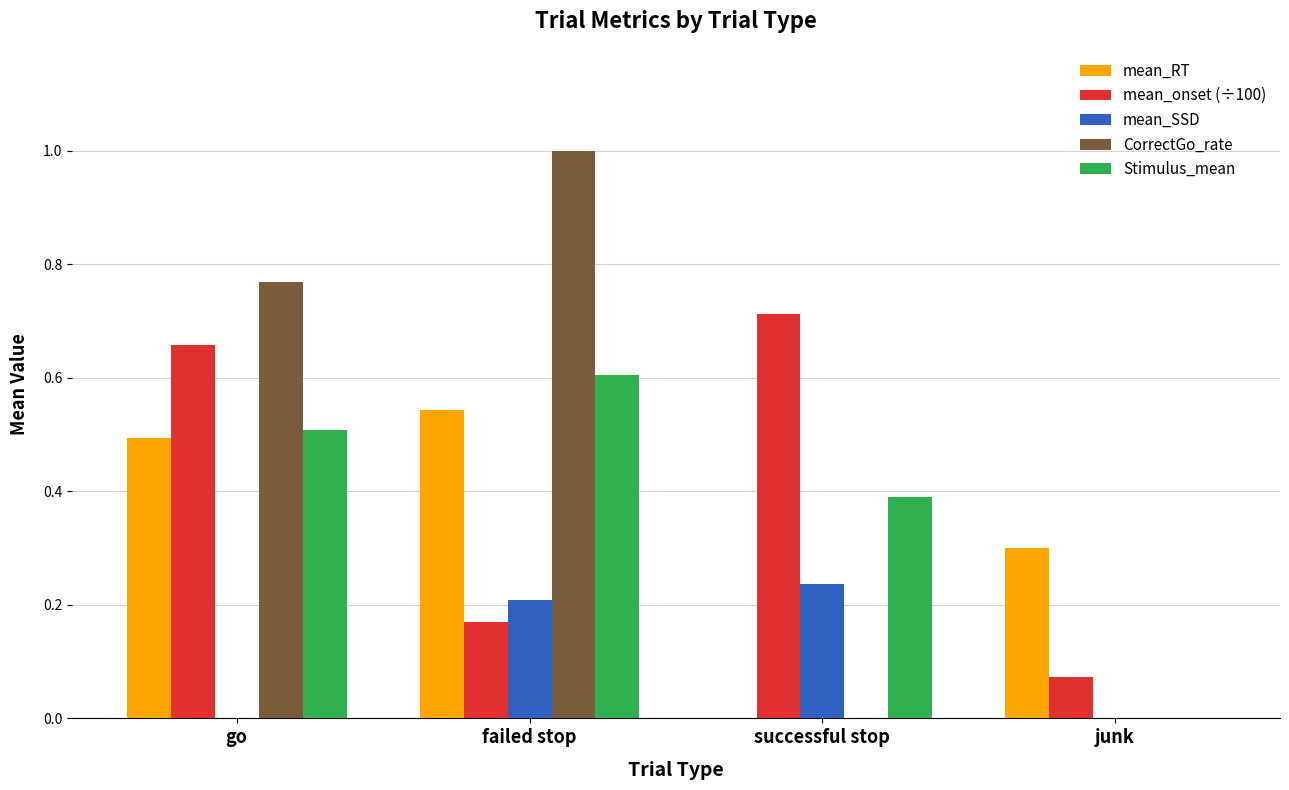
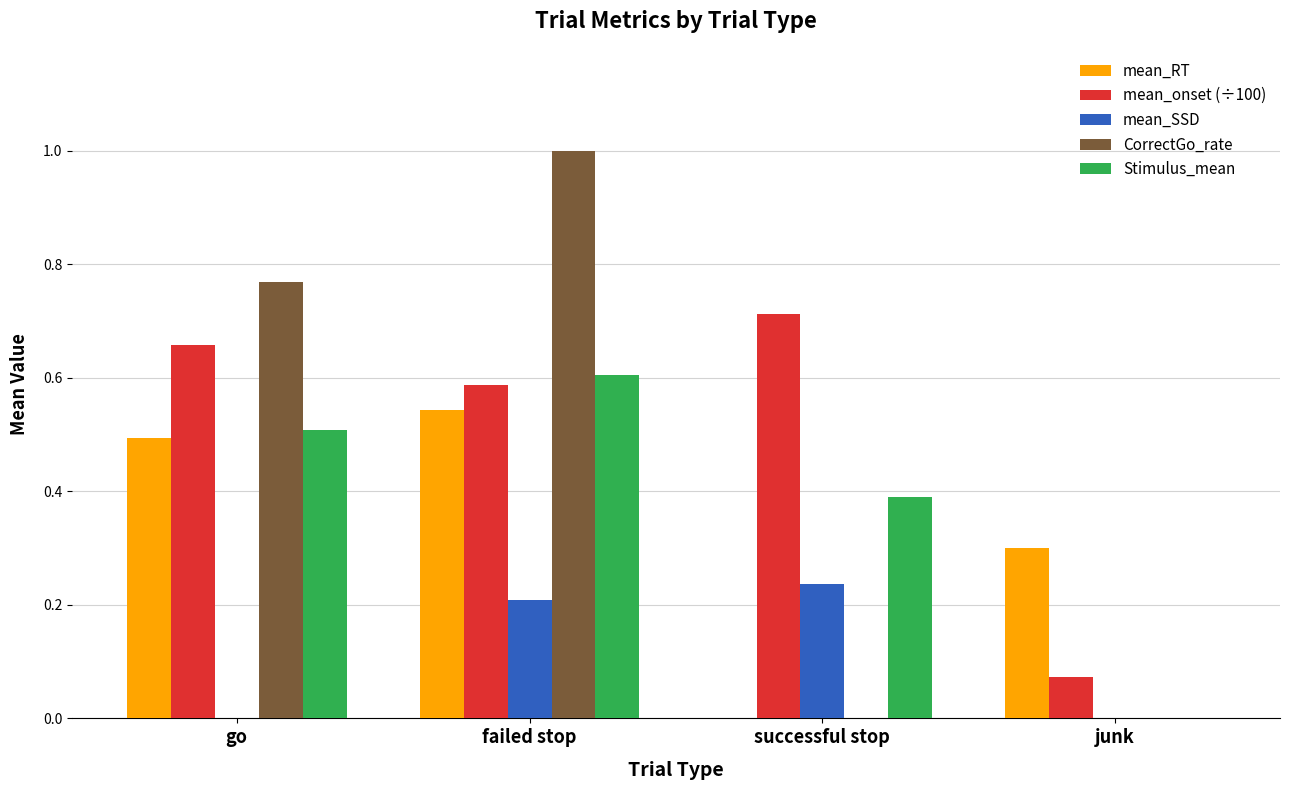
mean_onset (÷100), failed stop: 0.17 -> 0.59
